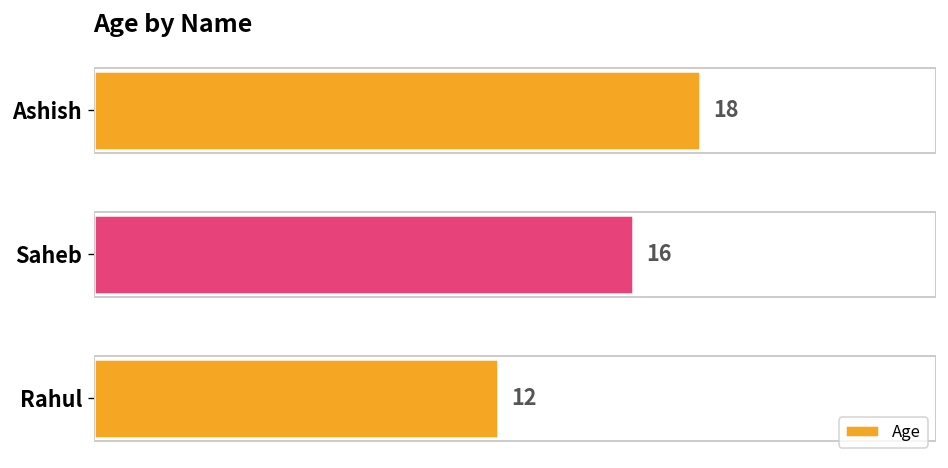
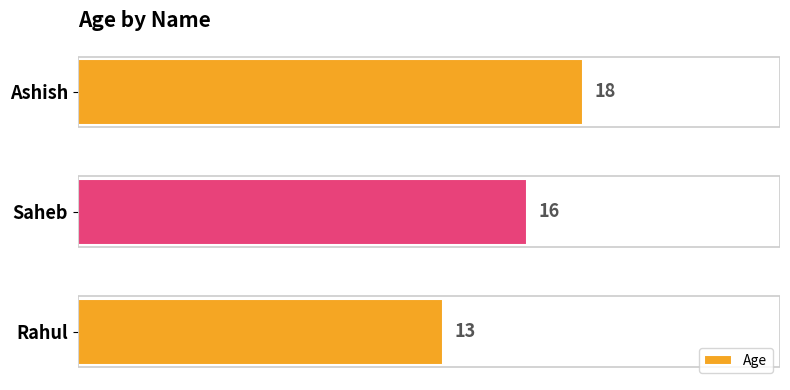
Rahul: 12 -> 13
